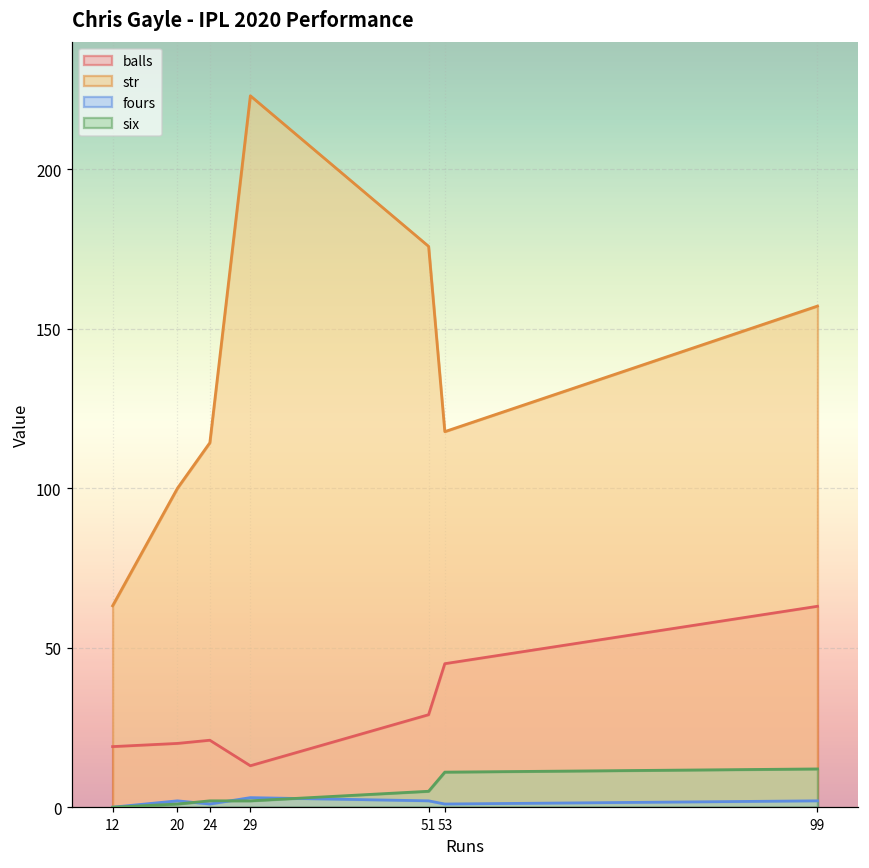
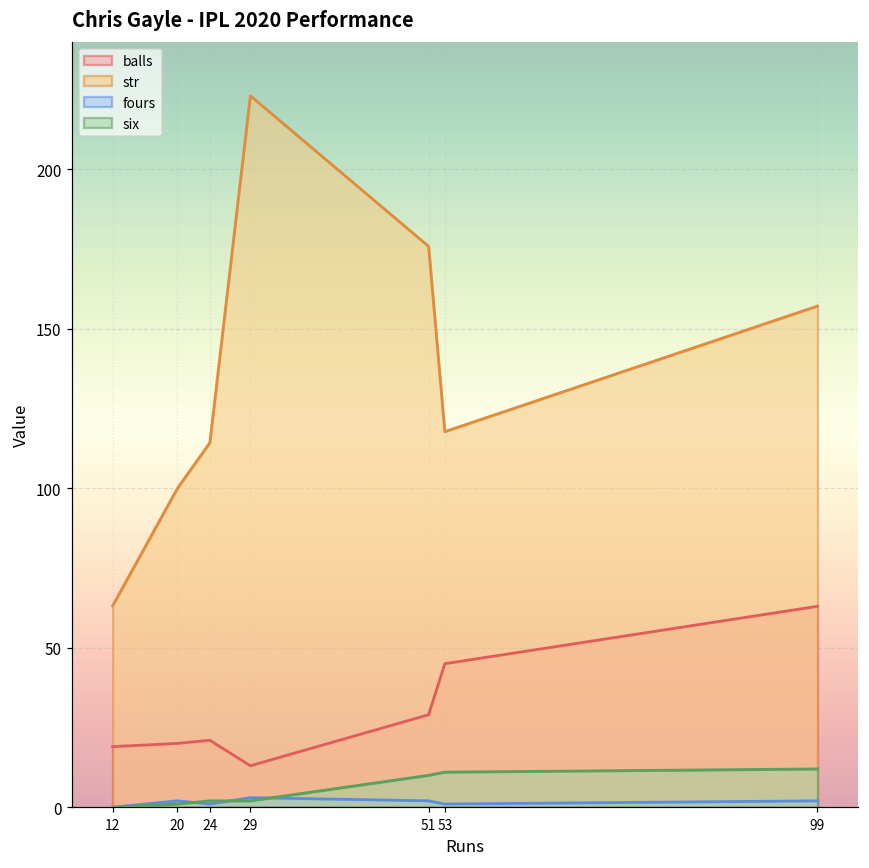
six, 51: 5 -> 10
